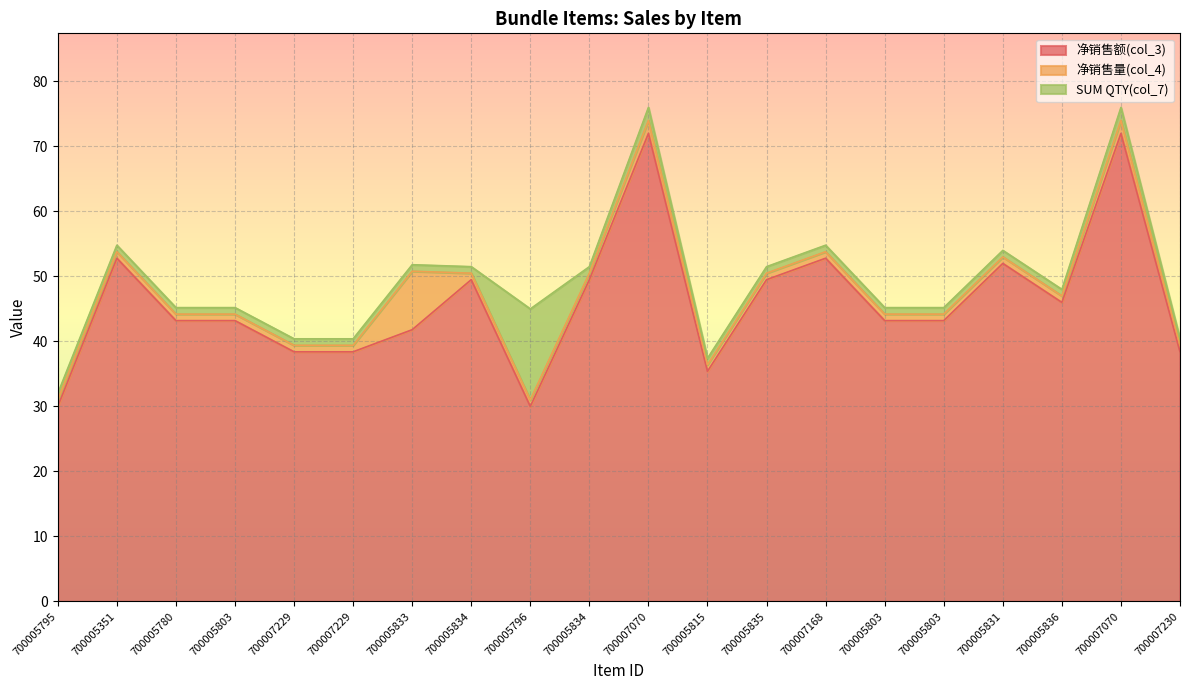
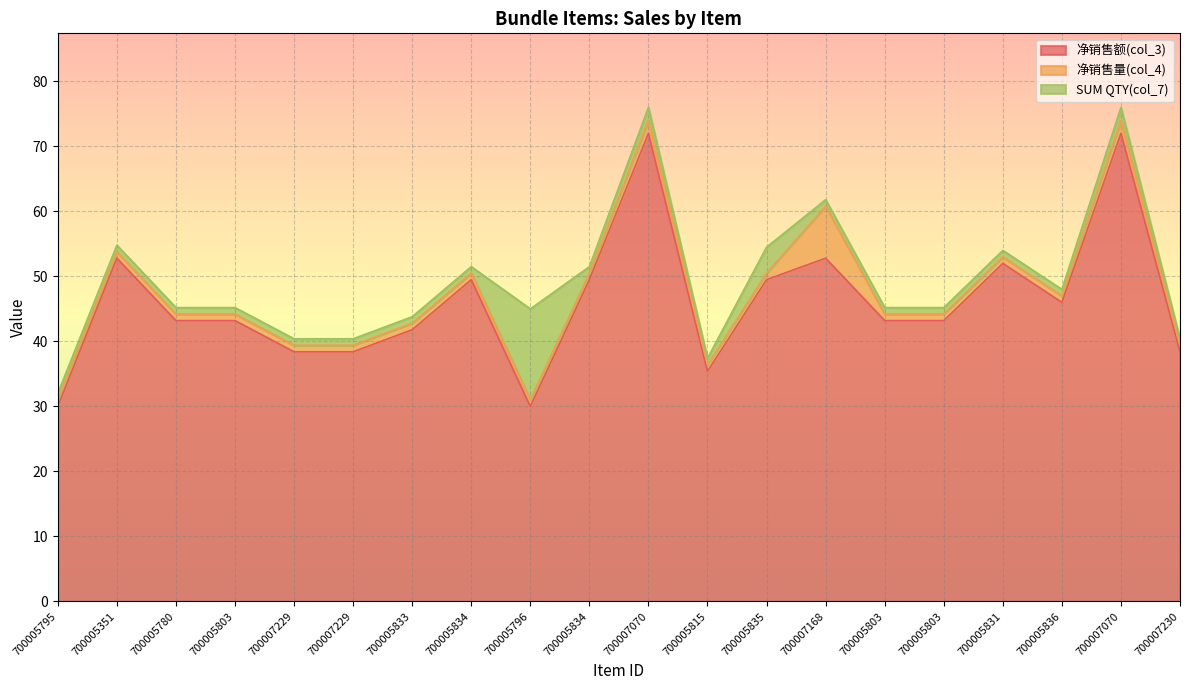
净销售量(col_4), 700005833: 9 -> 1
SUM QTY(col_7), 700005835: 1 -> 4
净销售量(col_4), 700007168: 1 -> 8
